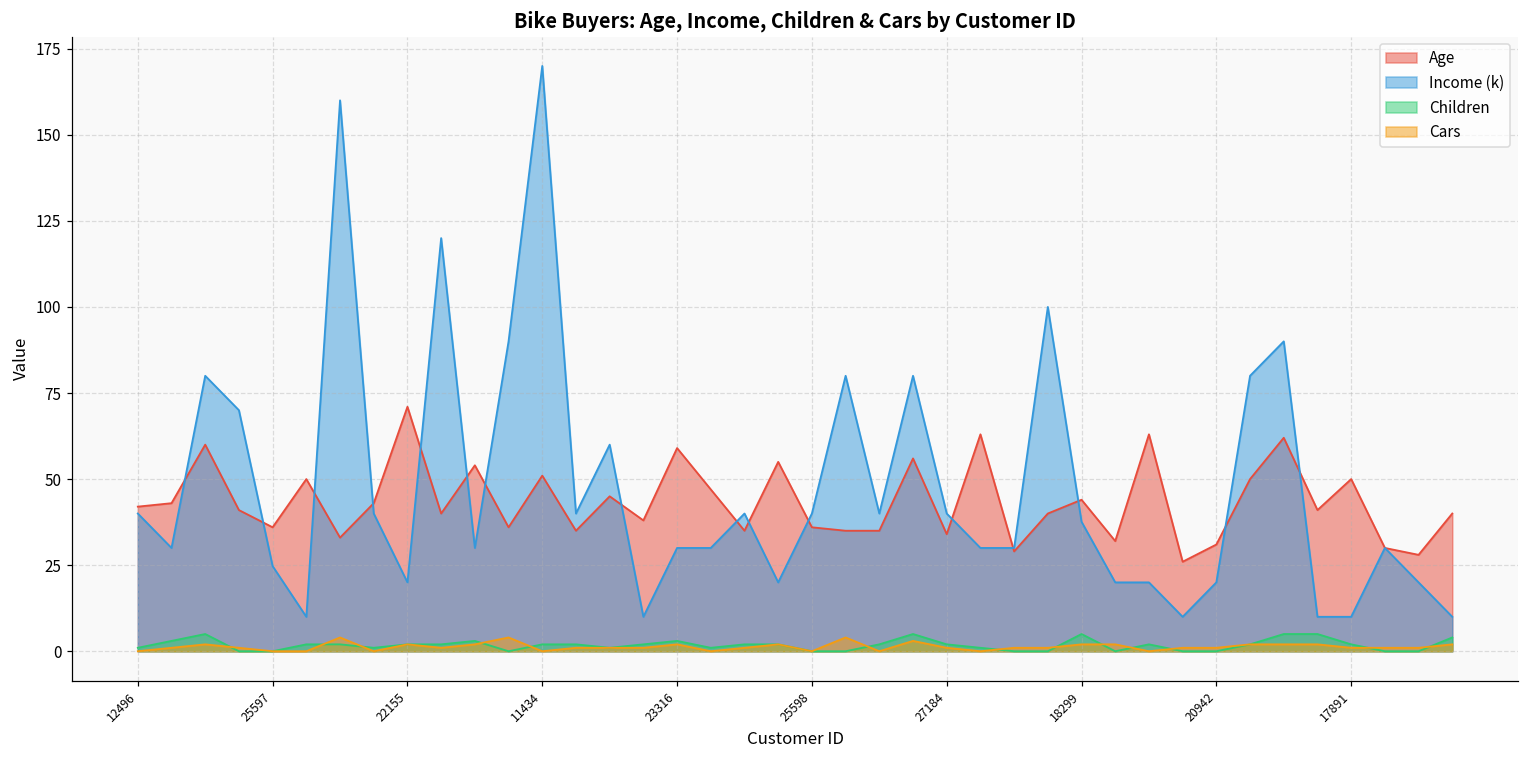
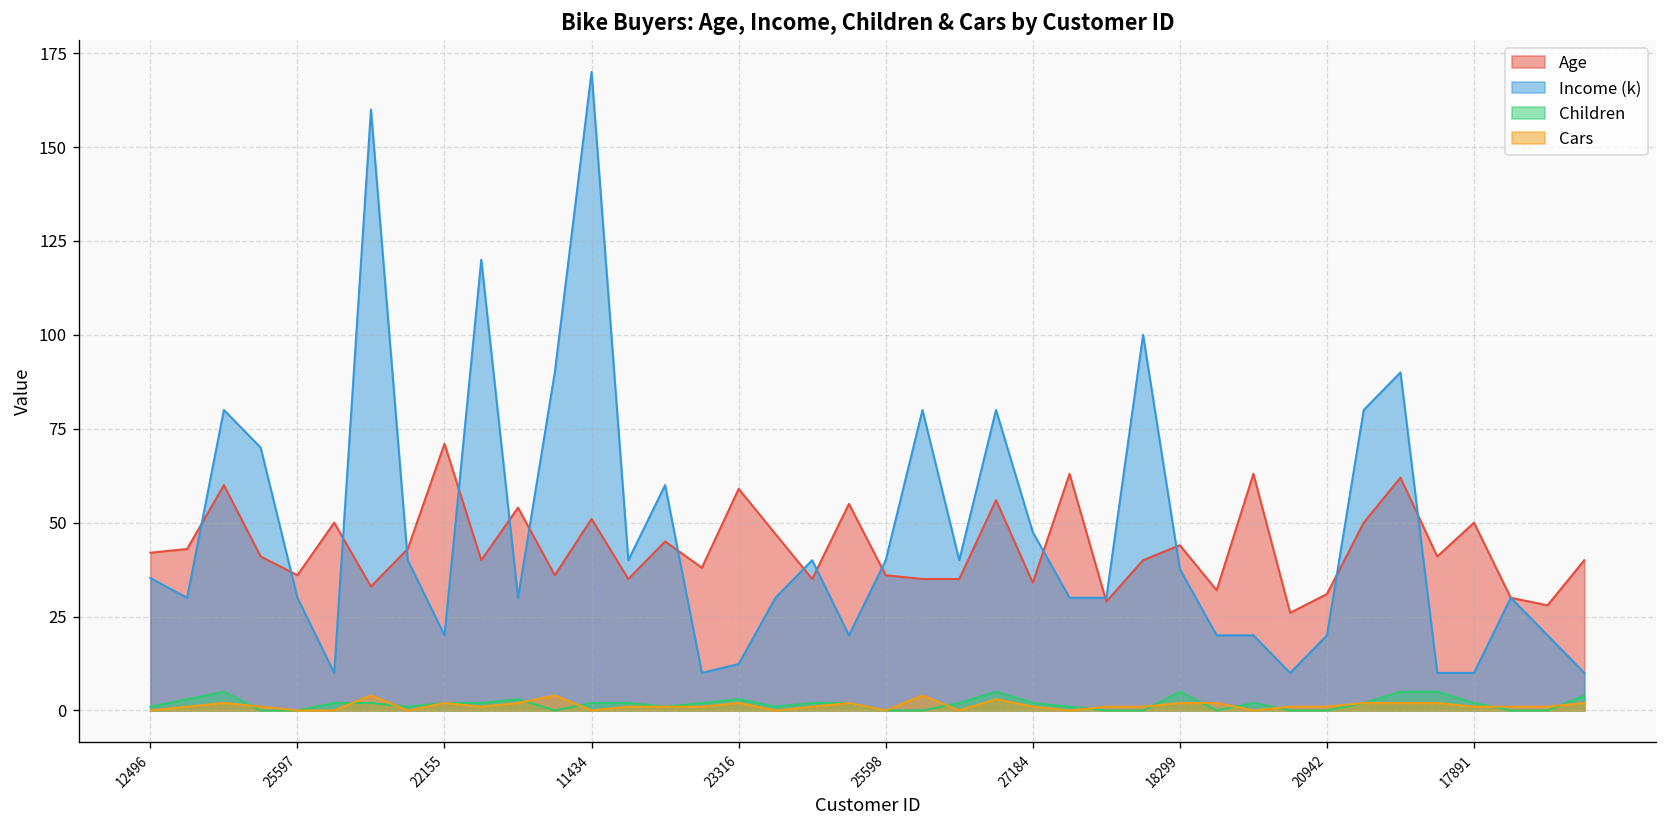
Income (k), 12496: 40 -> 35
Income (k), 25597: 25 -> 30
Income (k), 23316: 30 -> 12
Income (k), 27184: 40 -> 47
